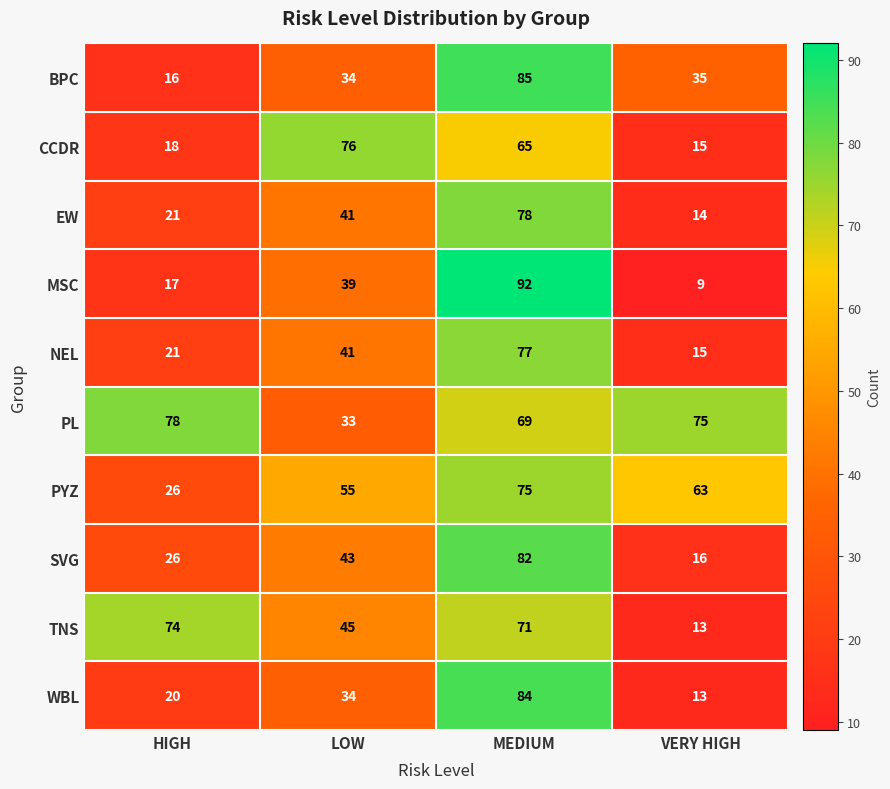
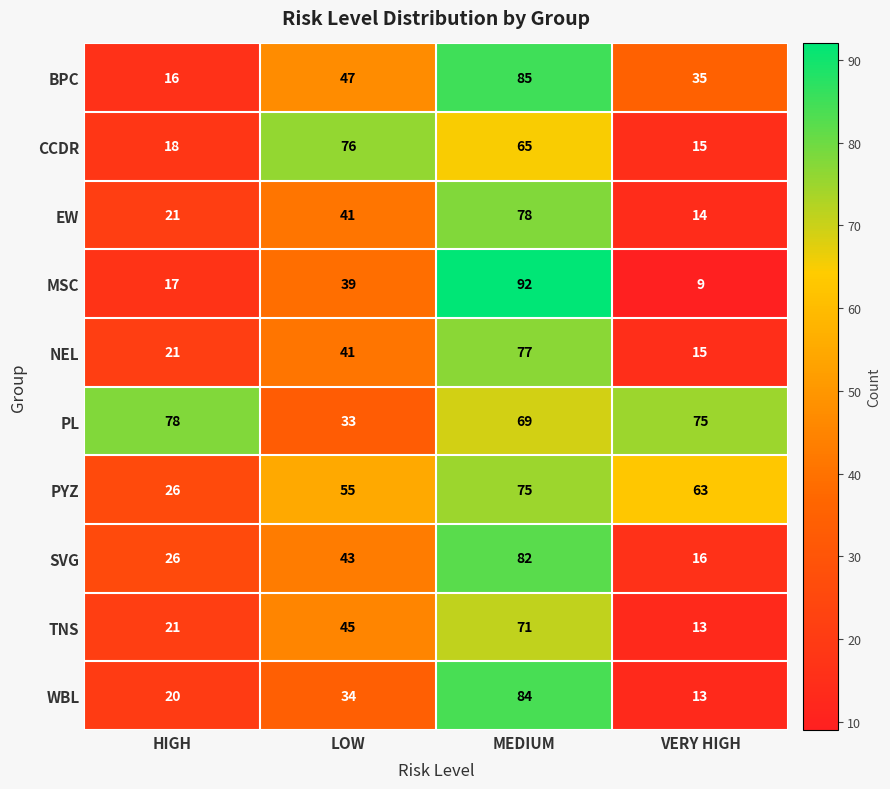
BPC, LOW: 34 -> 47
TNS, HIGH: 74 -> 21
